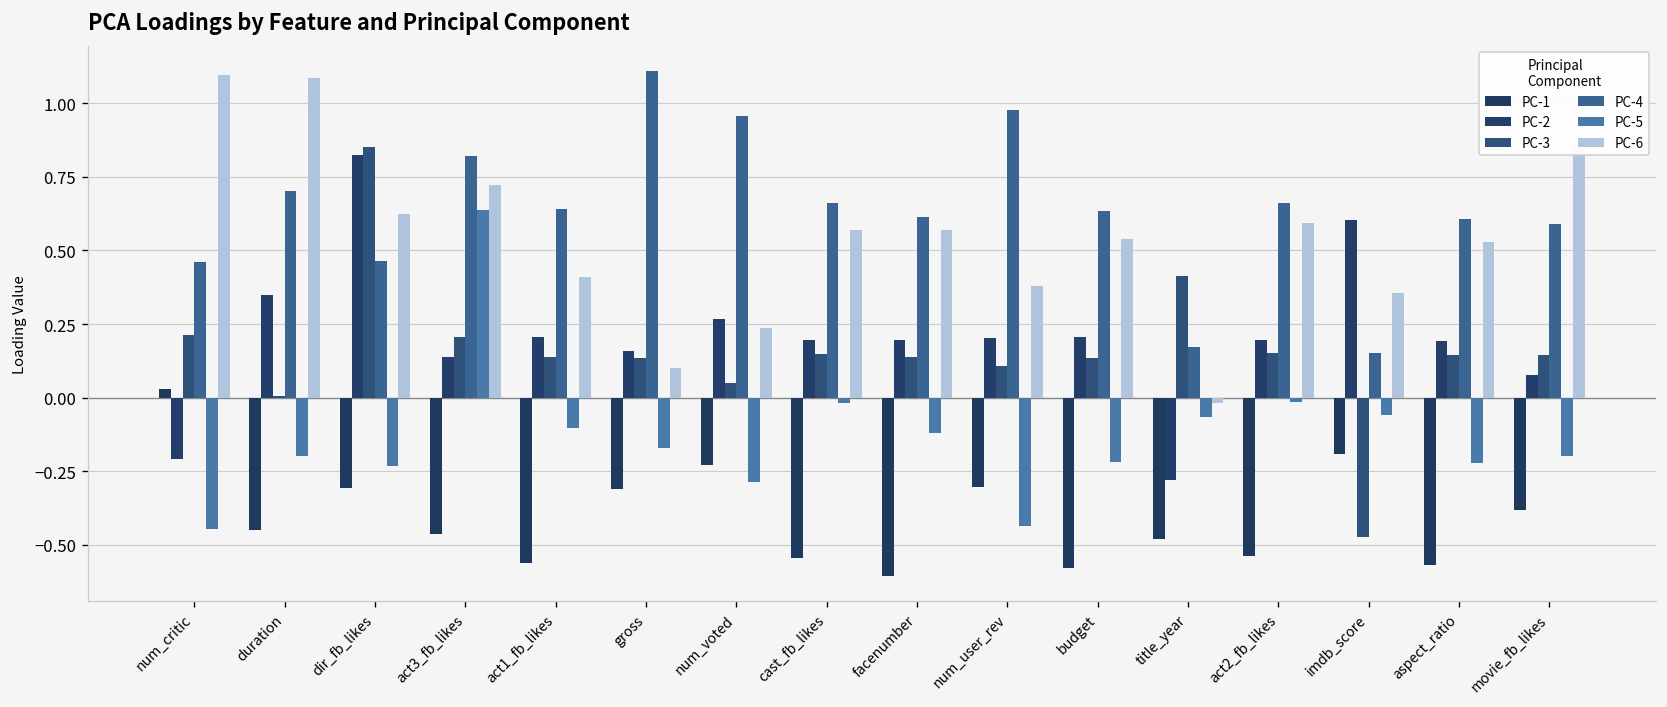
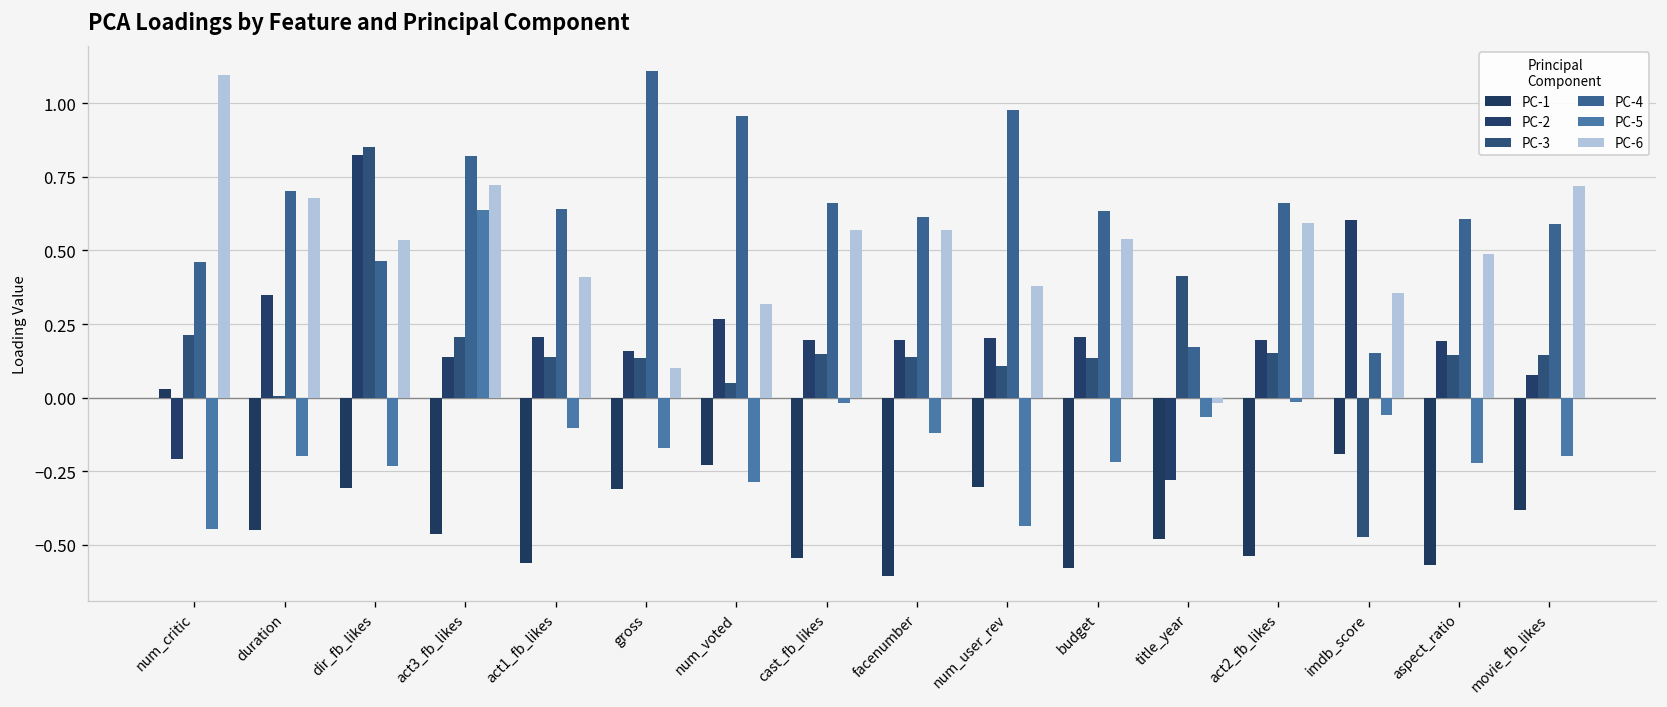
PC-6, duration: 1.09 -> 0.68
PC-6, dir_fb_likes: 0.62 -> 0.54
PC-6, num_voted: 0.24 -> 0.32
PC-6, aspect_ratio: 0.53 -> 0.49
PC-6, movie_fb_likes: 0.85 -> 0.72
